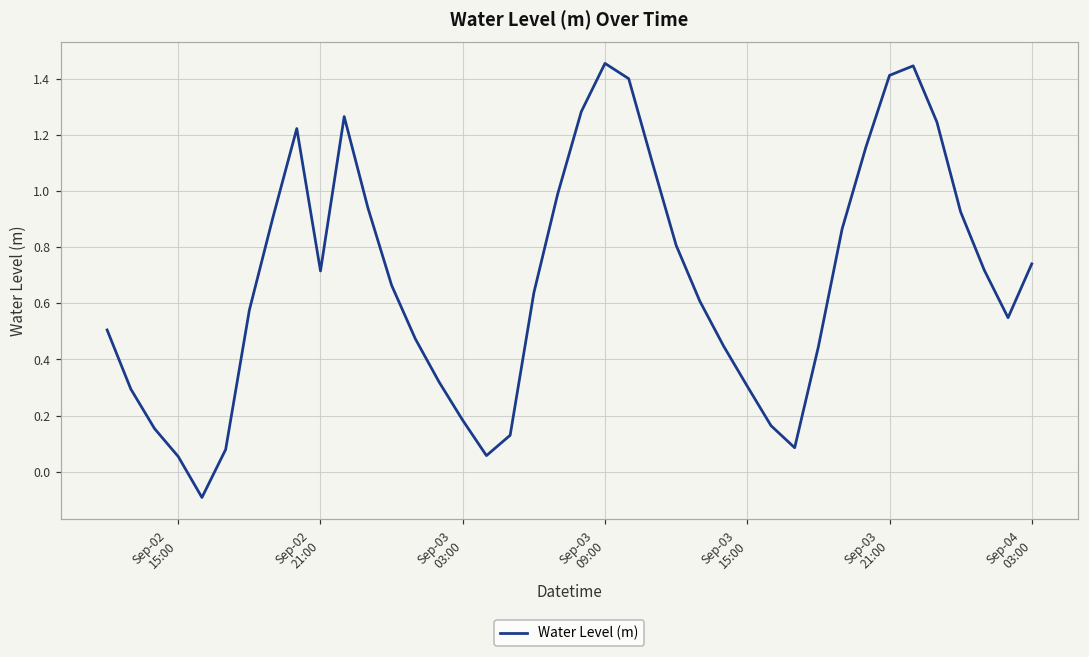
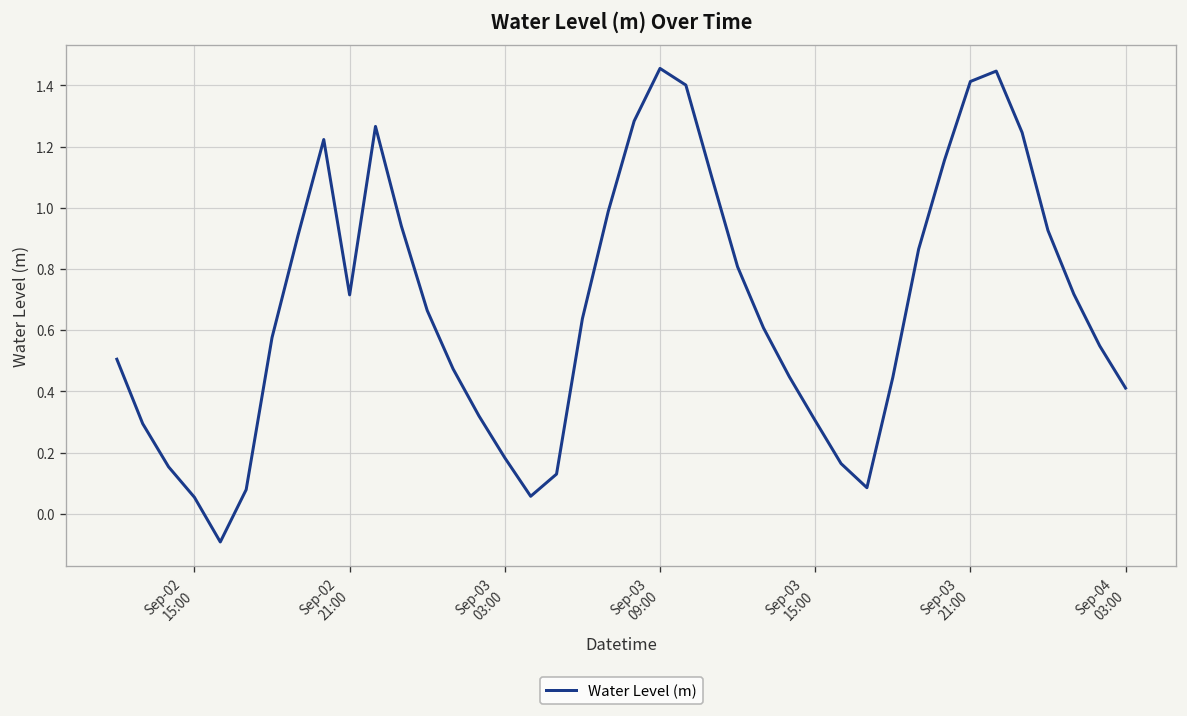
Sep-04 03:00: 0.74 -> 0.41
